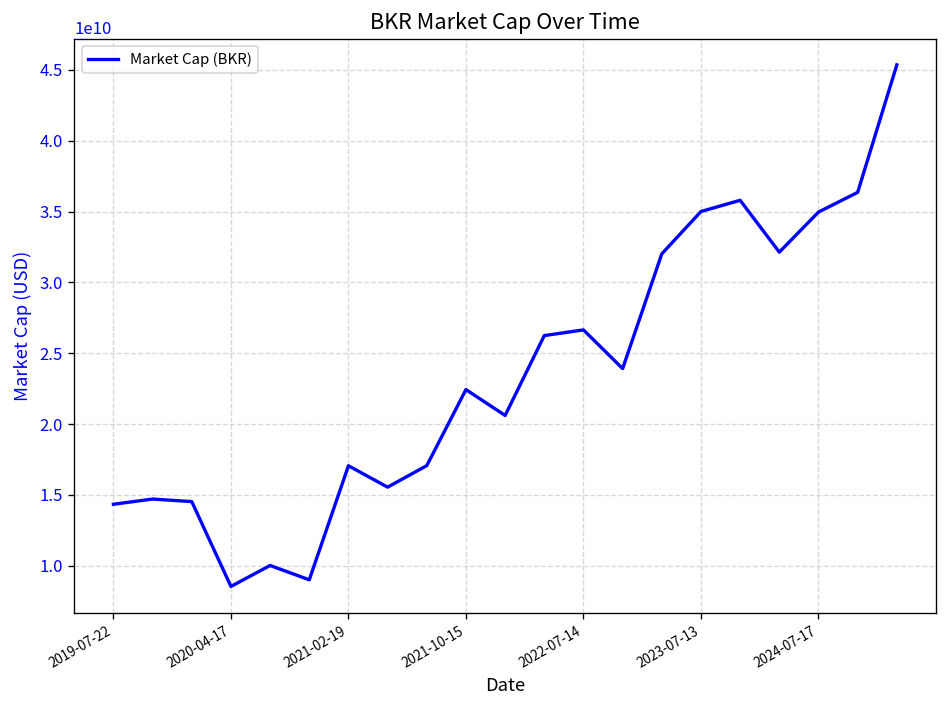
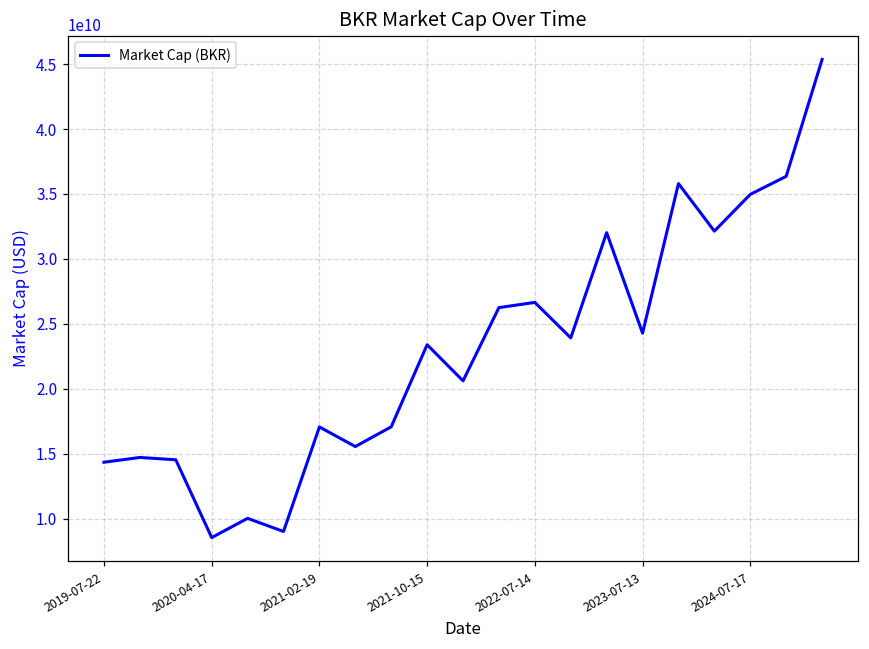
2021-10-15: 22400000000 -> 23400000000
2023-07-13: 35000000000 -> 24300000000
